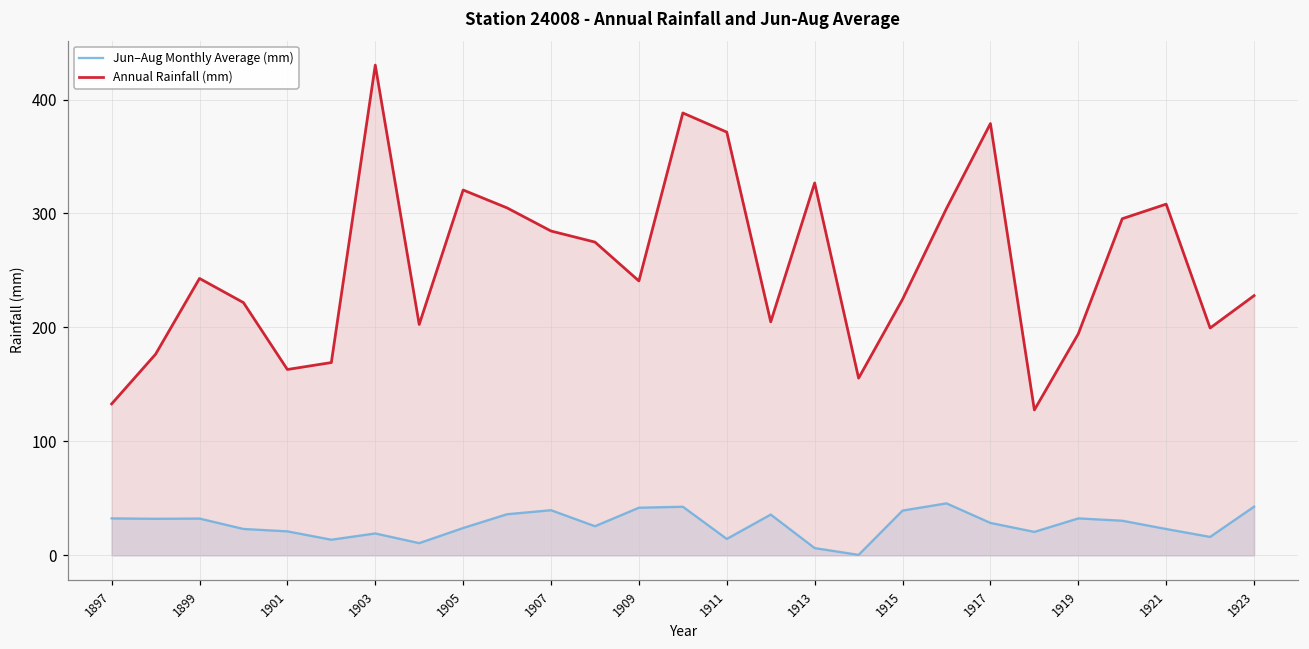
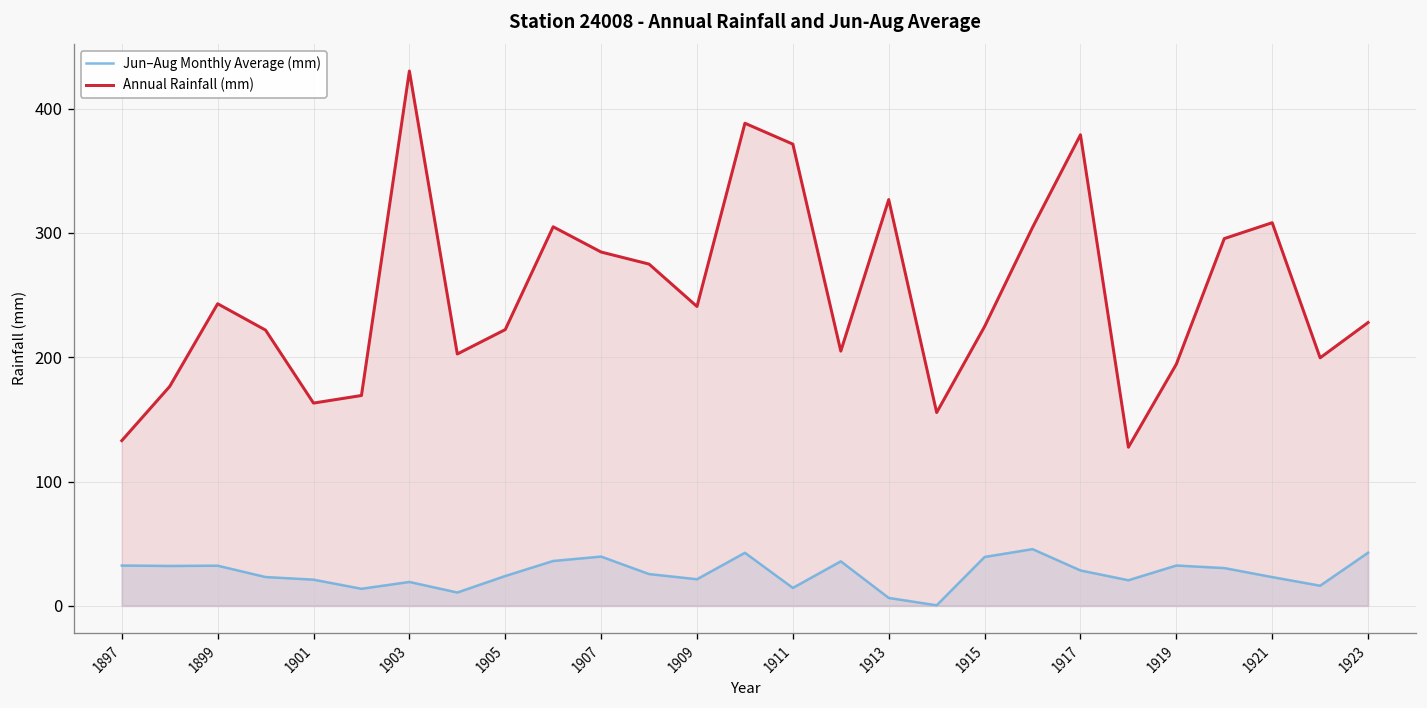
Annual Rainfall (mm), 1905: 321 -> 222
Jun–Aug Monthly Average (mm), 1909: 42 -> 21
